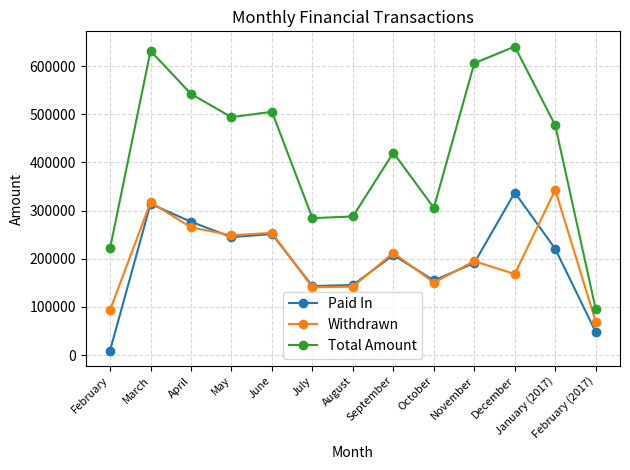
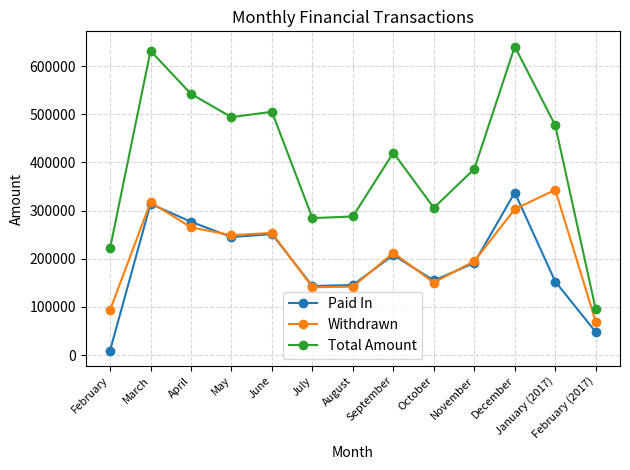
Total Amount, November: 610000 -> 390000
Withdrawn, December: 170000 -> 300000
Paid In, January (2017): 220000 -> 150000
